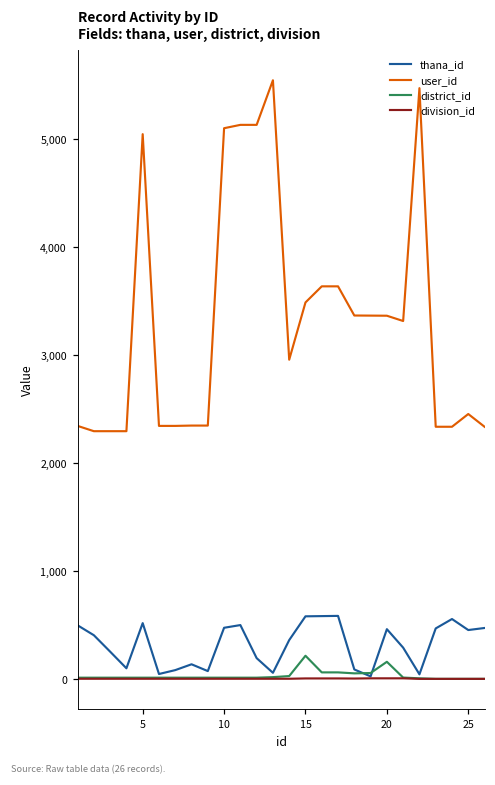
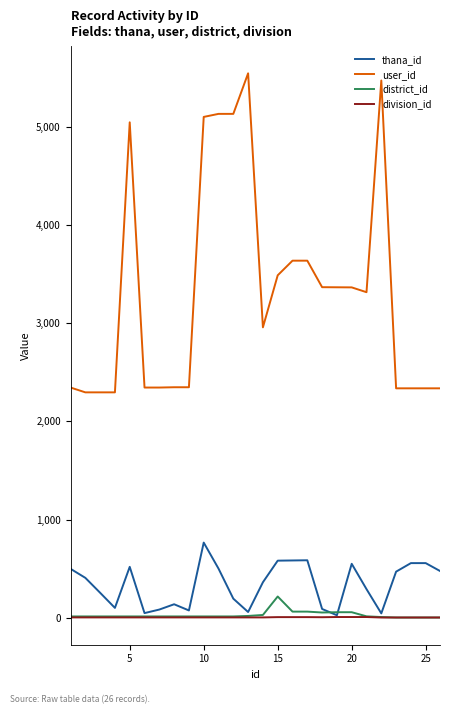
thana_id, 10: 500 -> 800
thana_id, 20: 500 -> 600
district_id, 20: 200 -> 100
thana_id, 25: 500 -> 600
user_id, 25: 2,500 -> 2,300
